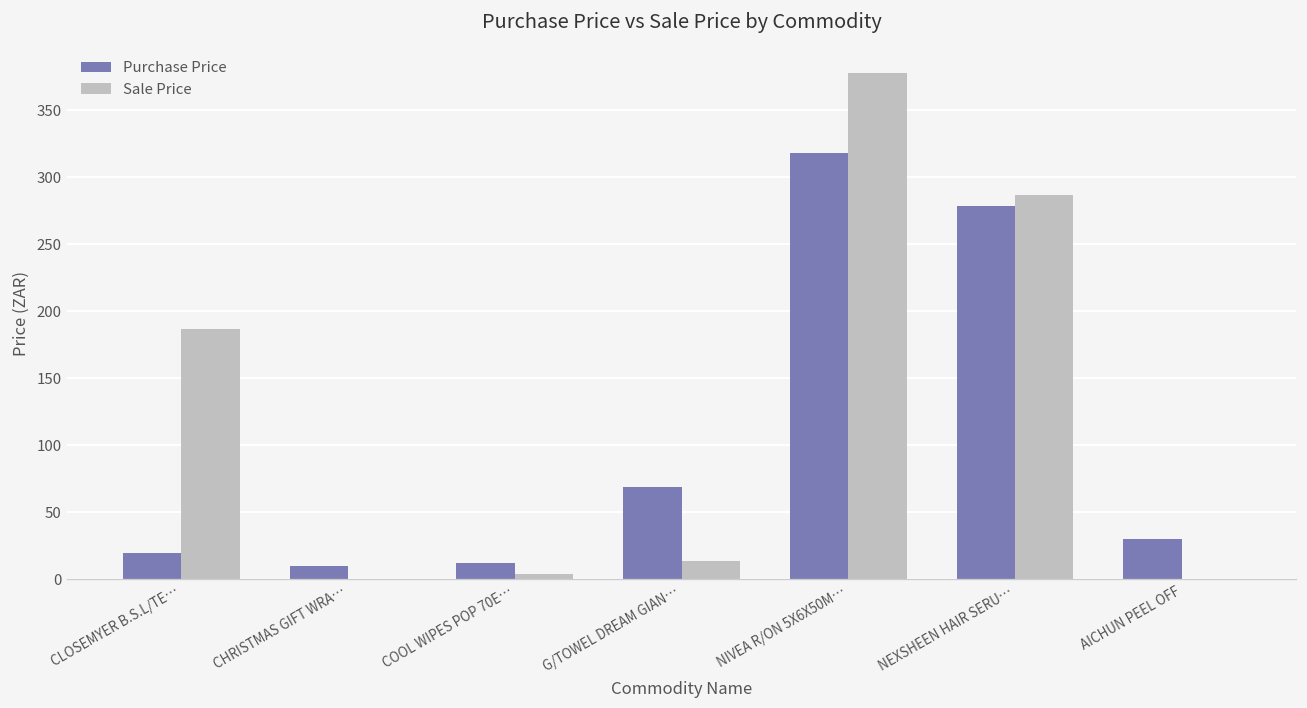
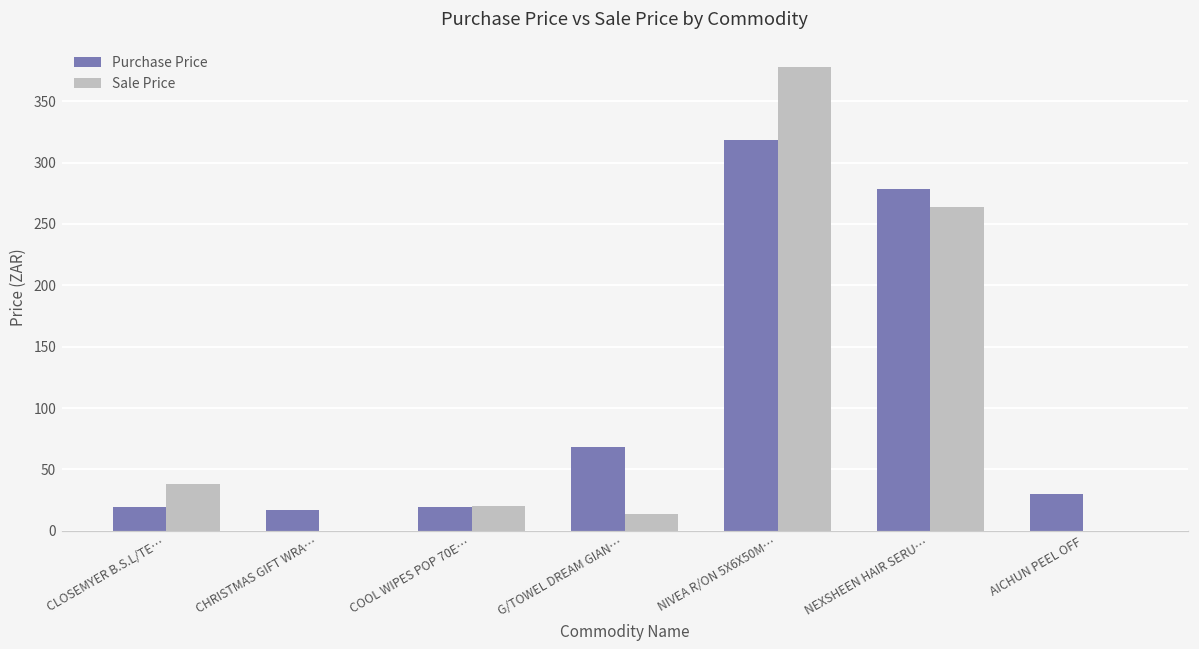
Sale Price, CLOSEMYER B.S.L/TE…: 187 -> 38
Purchase Price, CHRISTMAS GIFT WRA…: 10 -> 17
Purchase Price, COOL WIPES POP 70E…: 12 -> 19
Sale Price, COOL WIPES POP 70E…: 4 -> 20
Sale Price, NEXSHEEN HAIR SERU…: 287 -> 264
